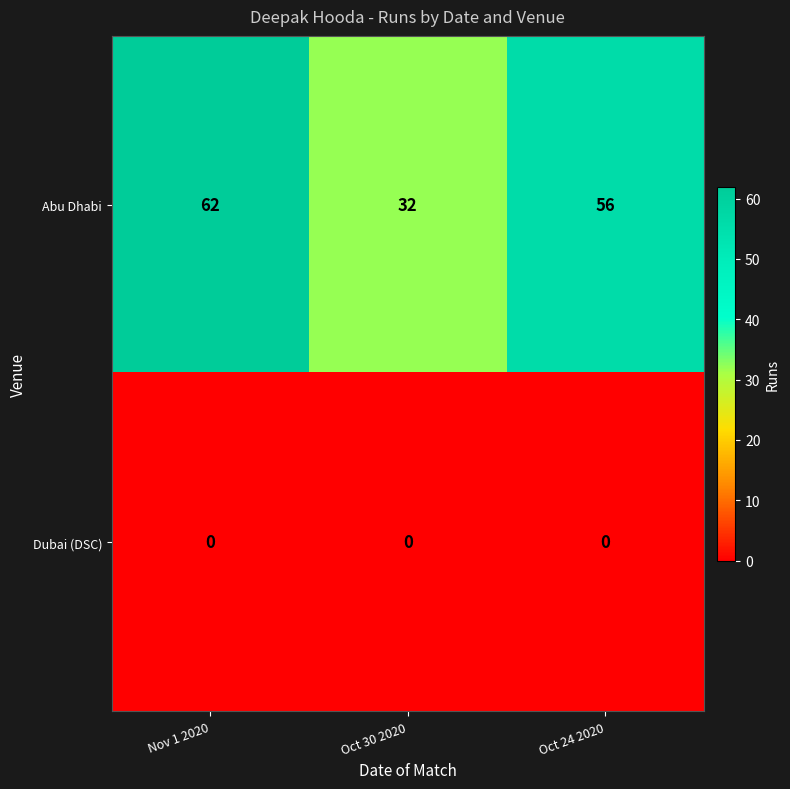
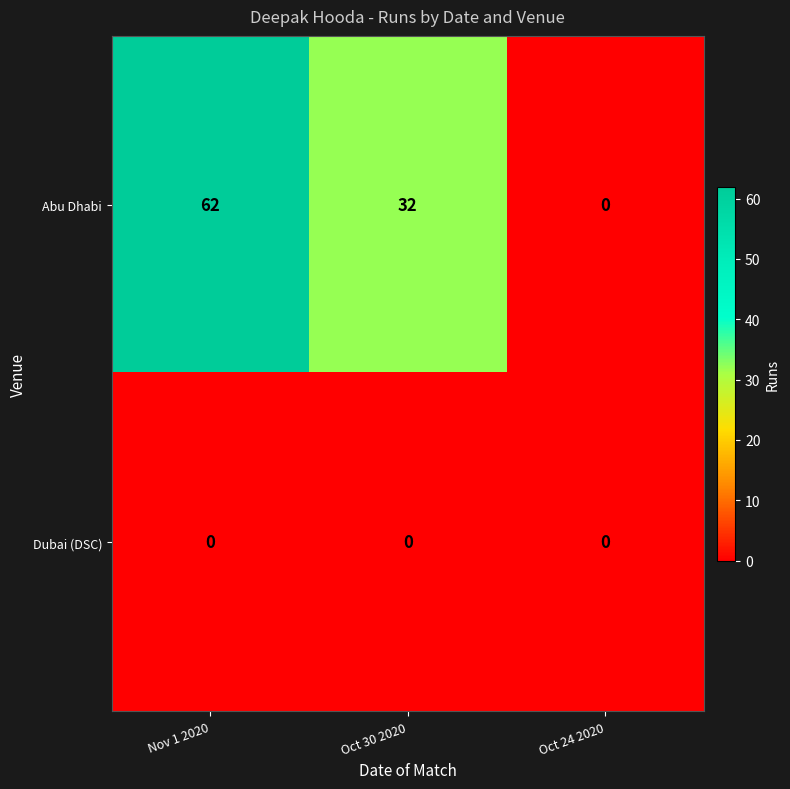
Abu Dhabi, Oct 24 2020: 56 -> 0
